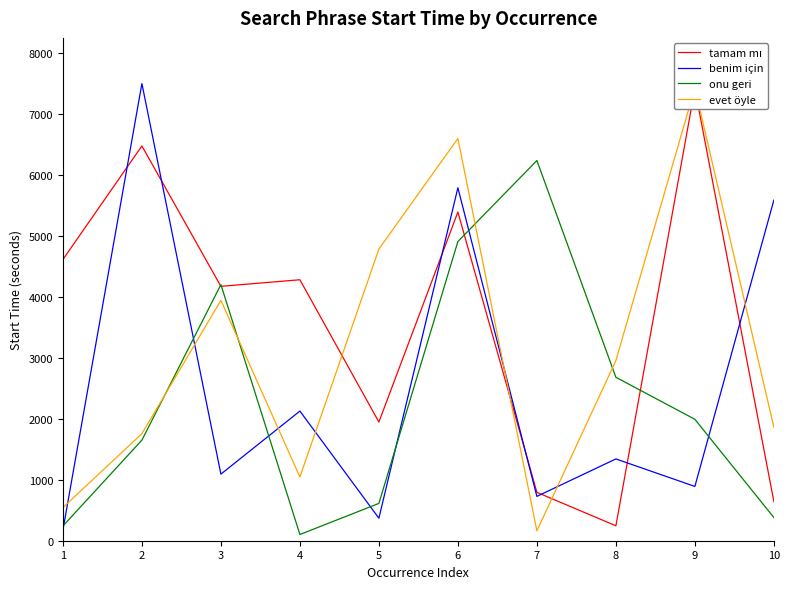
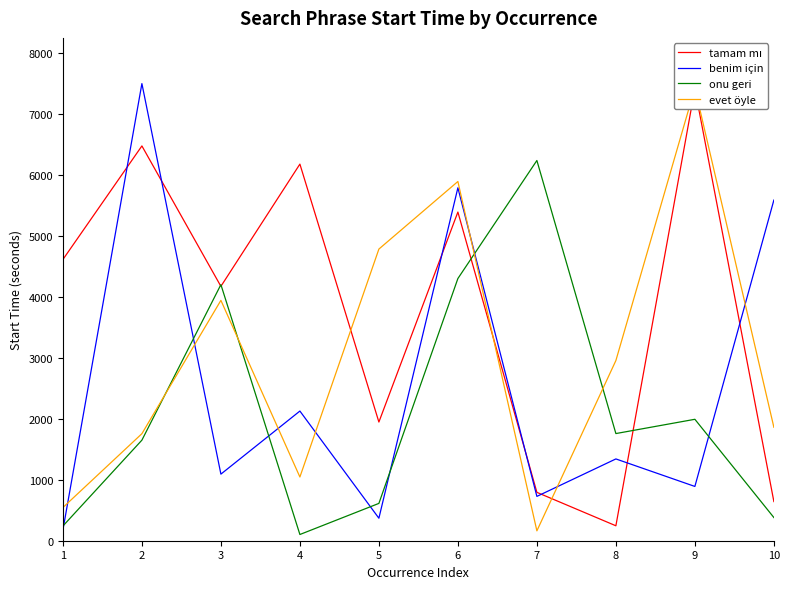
tamam mı, 4: 4300 -> 6200
onu geri, 6: 4900 -> 4300
evet öyle, 6: 6600 -> 5900
onu geri, 8: 2700 -> 1800
